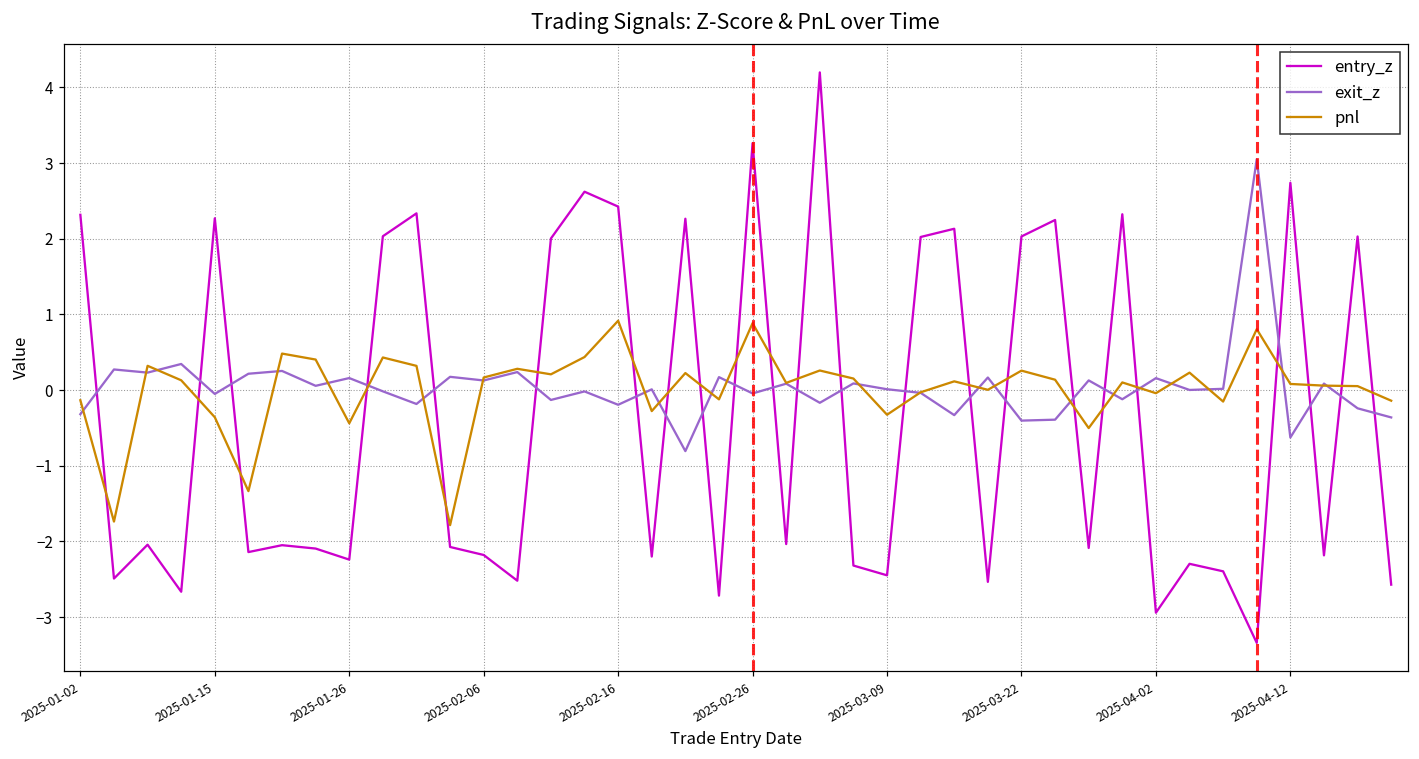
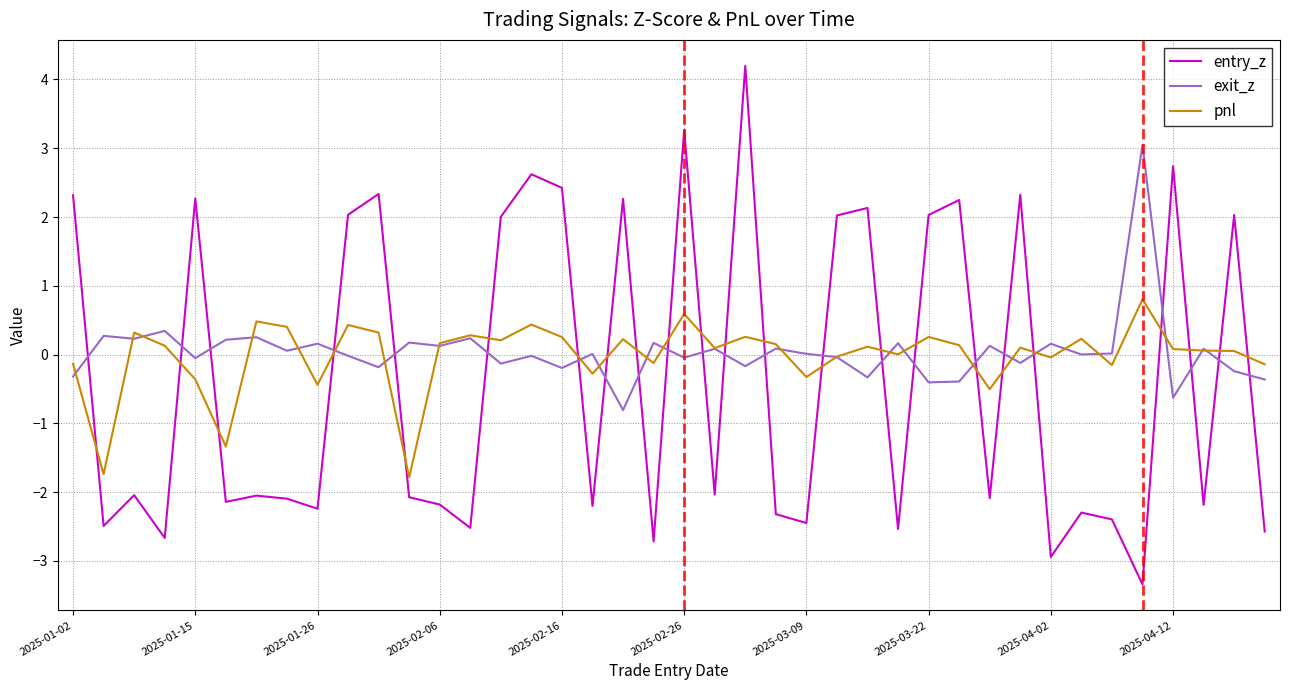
pnl, 2025-02-16: 0.9 -> 0.3
pnl, 2025-02-26: 0.9 -> 0.6
